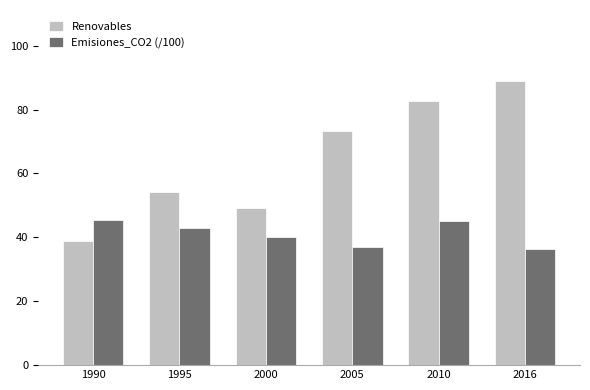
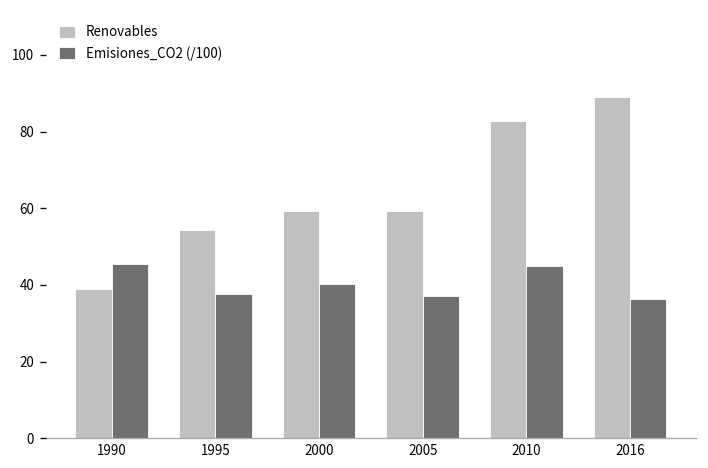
Emisiones_CO2 (/100), 1995: 43 -> 38
Renovables, 2000: 49 -> 59
Renovables, 2005: 73 -> 59
